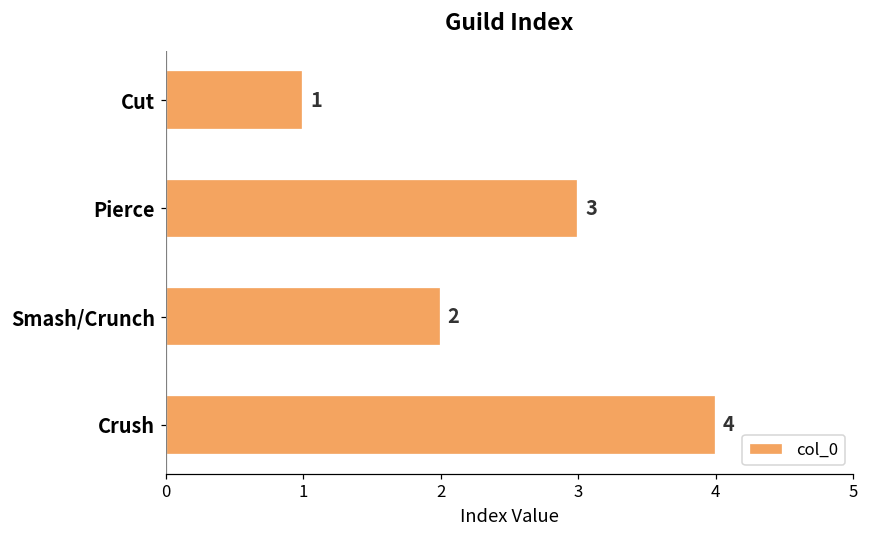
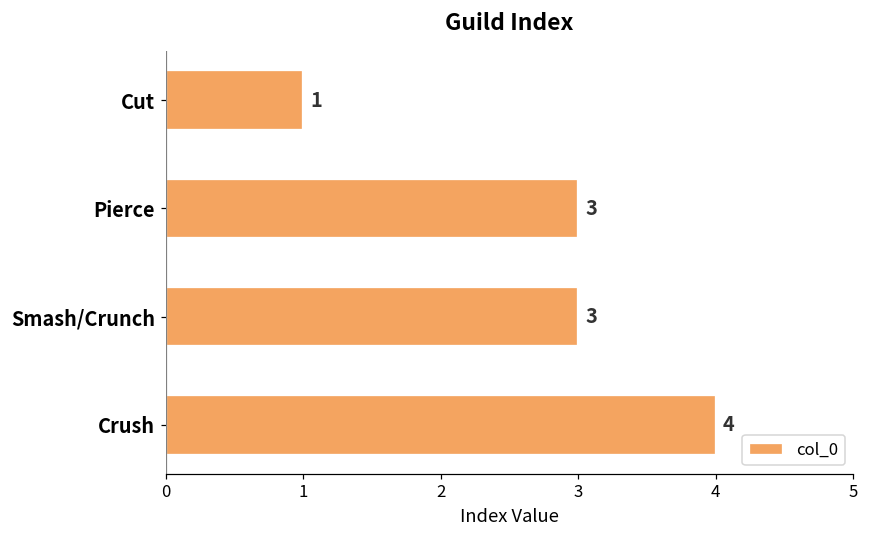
Smash/Crunch: 2 -> 3
